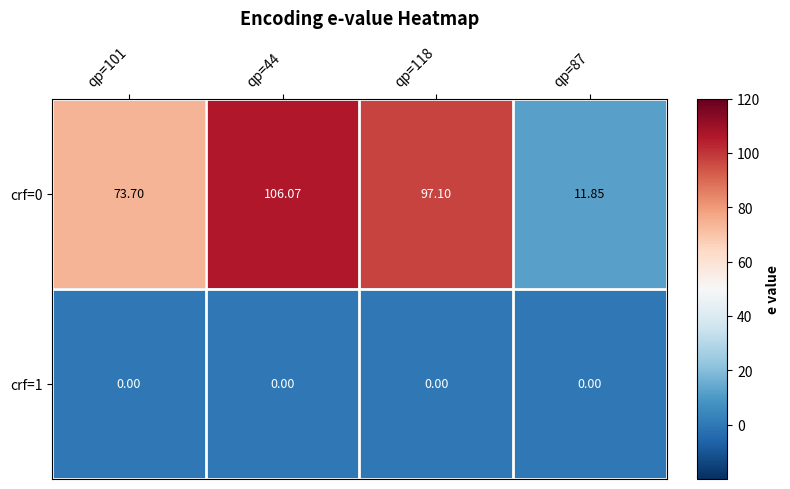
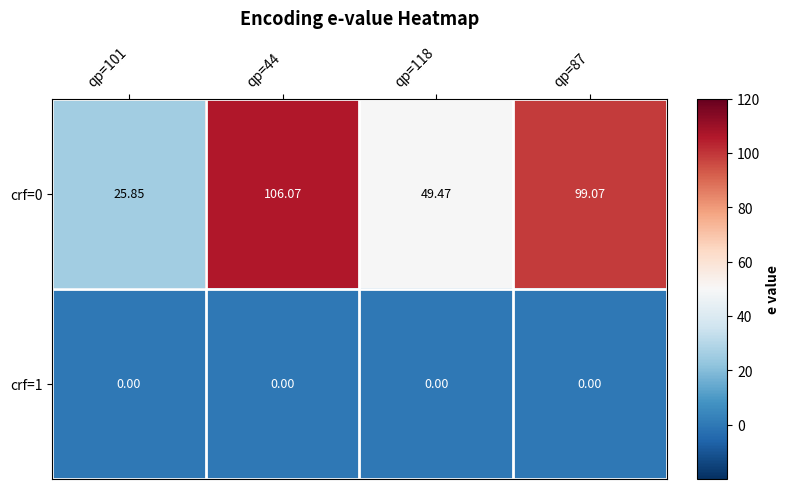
crf=0, qp=101: 73.70 -> 25.85
crf=0, qp=118: 97.10 -> 49.47
crf=0, qp=87: 11.85 -> 99.07
